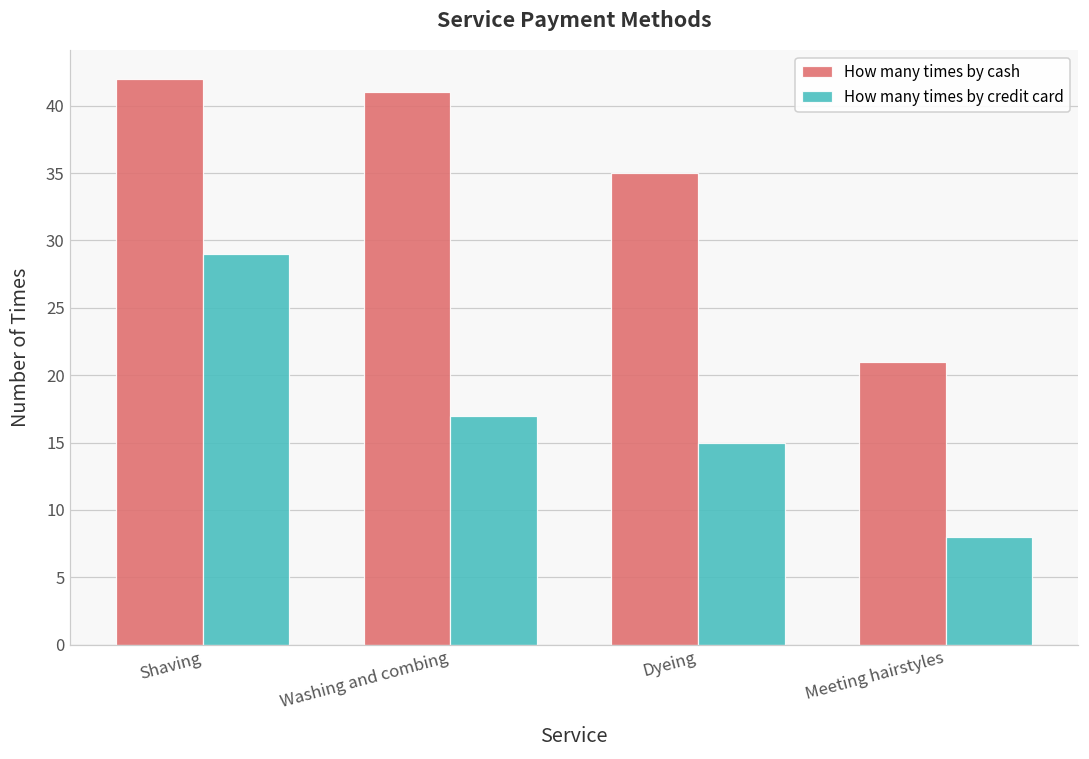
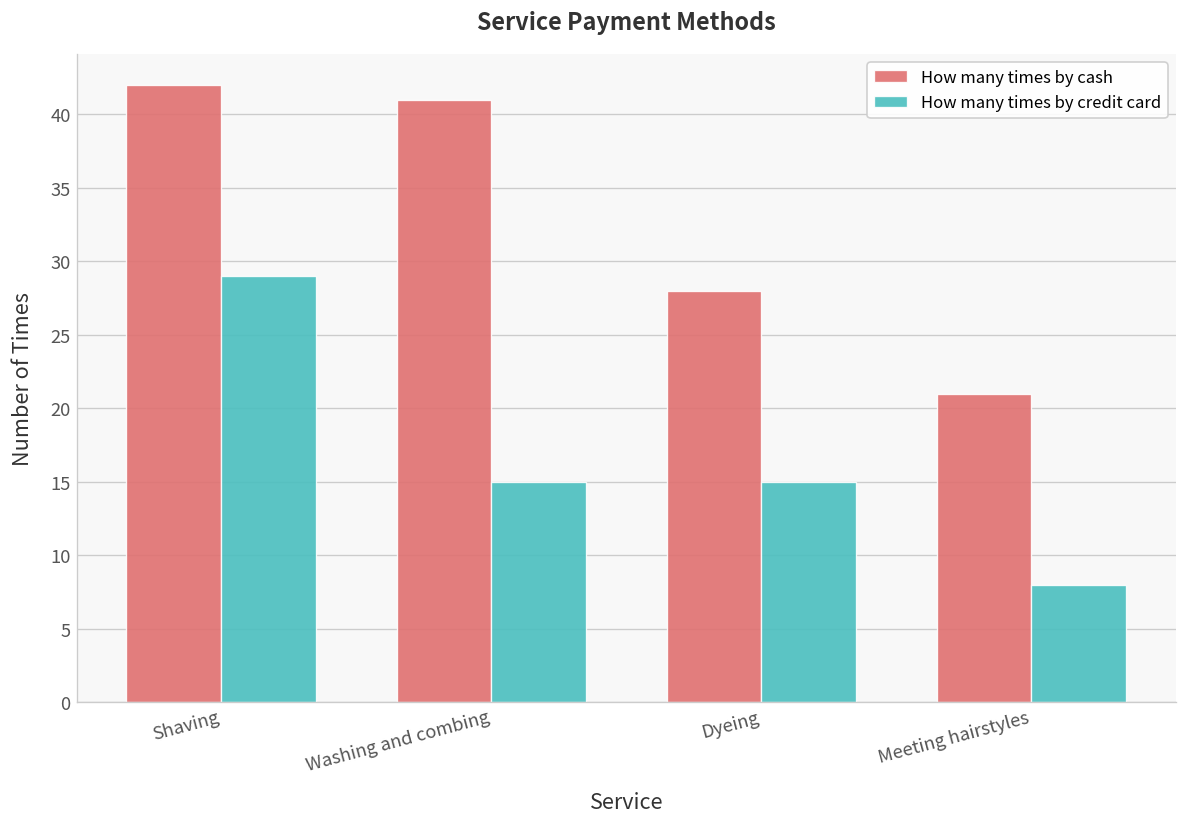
How many times by credit card, Washing and combing: 17 -> 15
How many times by cash, Dyeing: 35 -> 28
